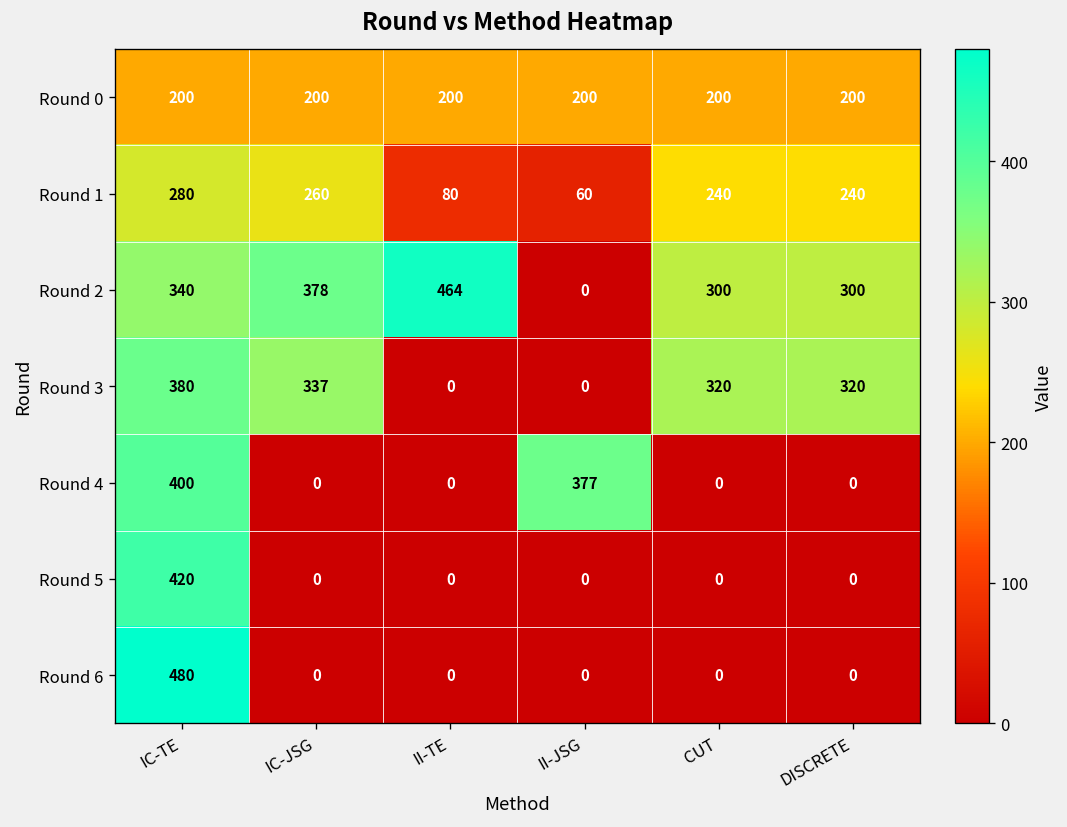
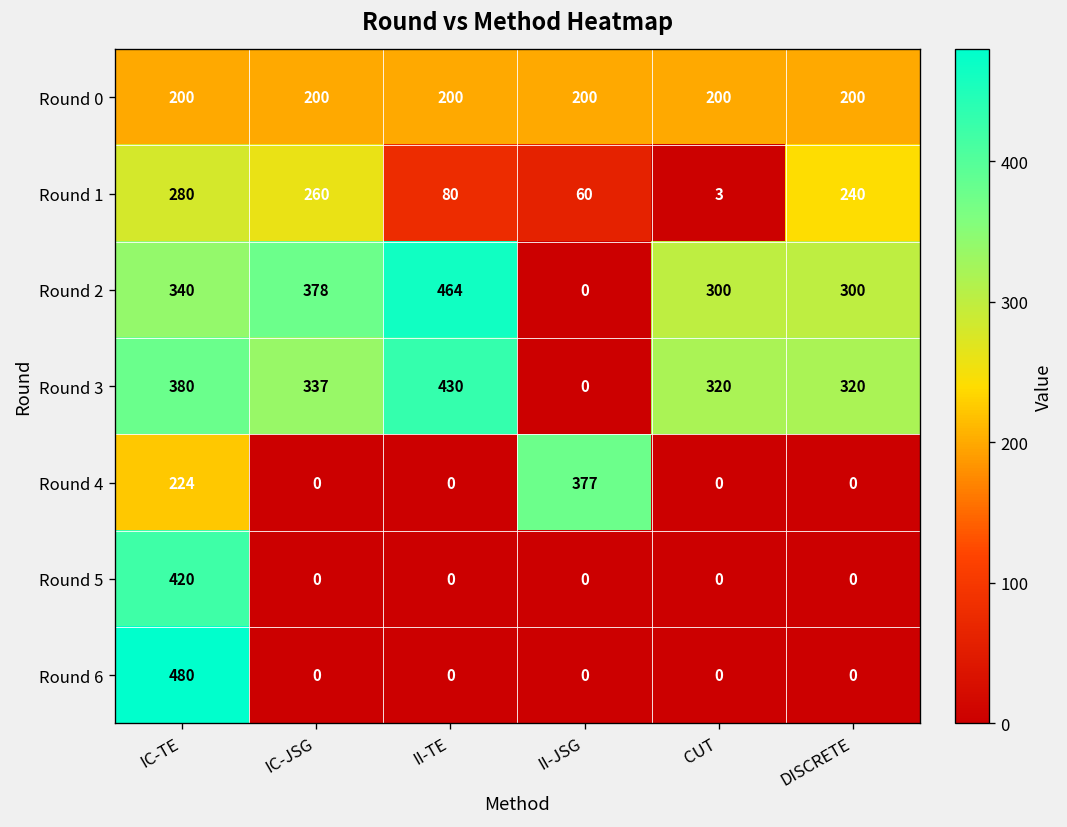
Round 1, CUT: 240 -> 3
Round 3, II-TE: 0 -> 430
Round 4, IC-TE: 400 -> 224
